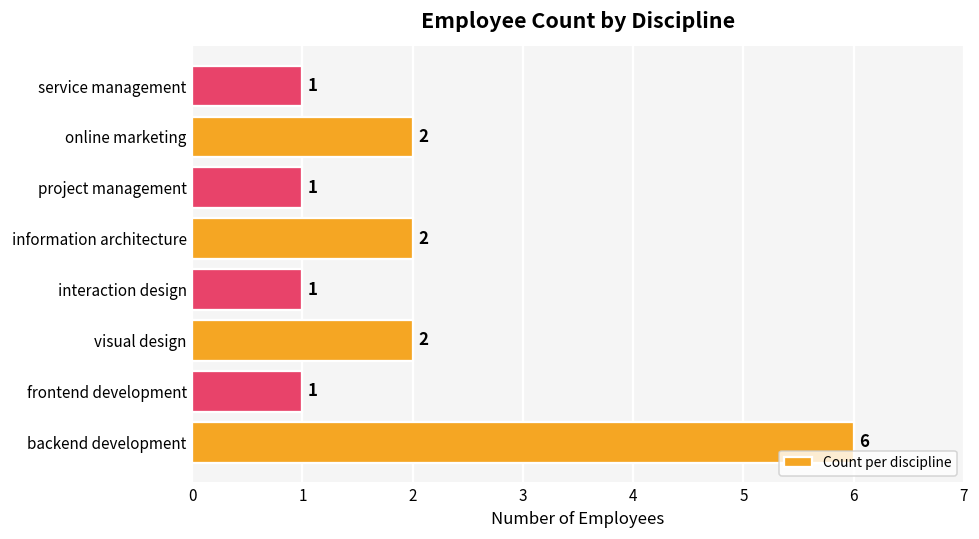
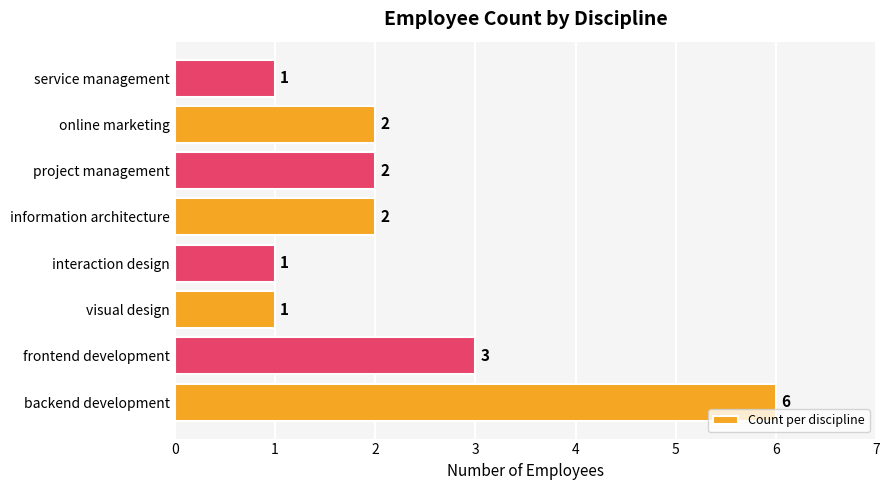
project management: 1 -> 2
visual design: 2 -> 1
frontend development: 1 -> 3
